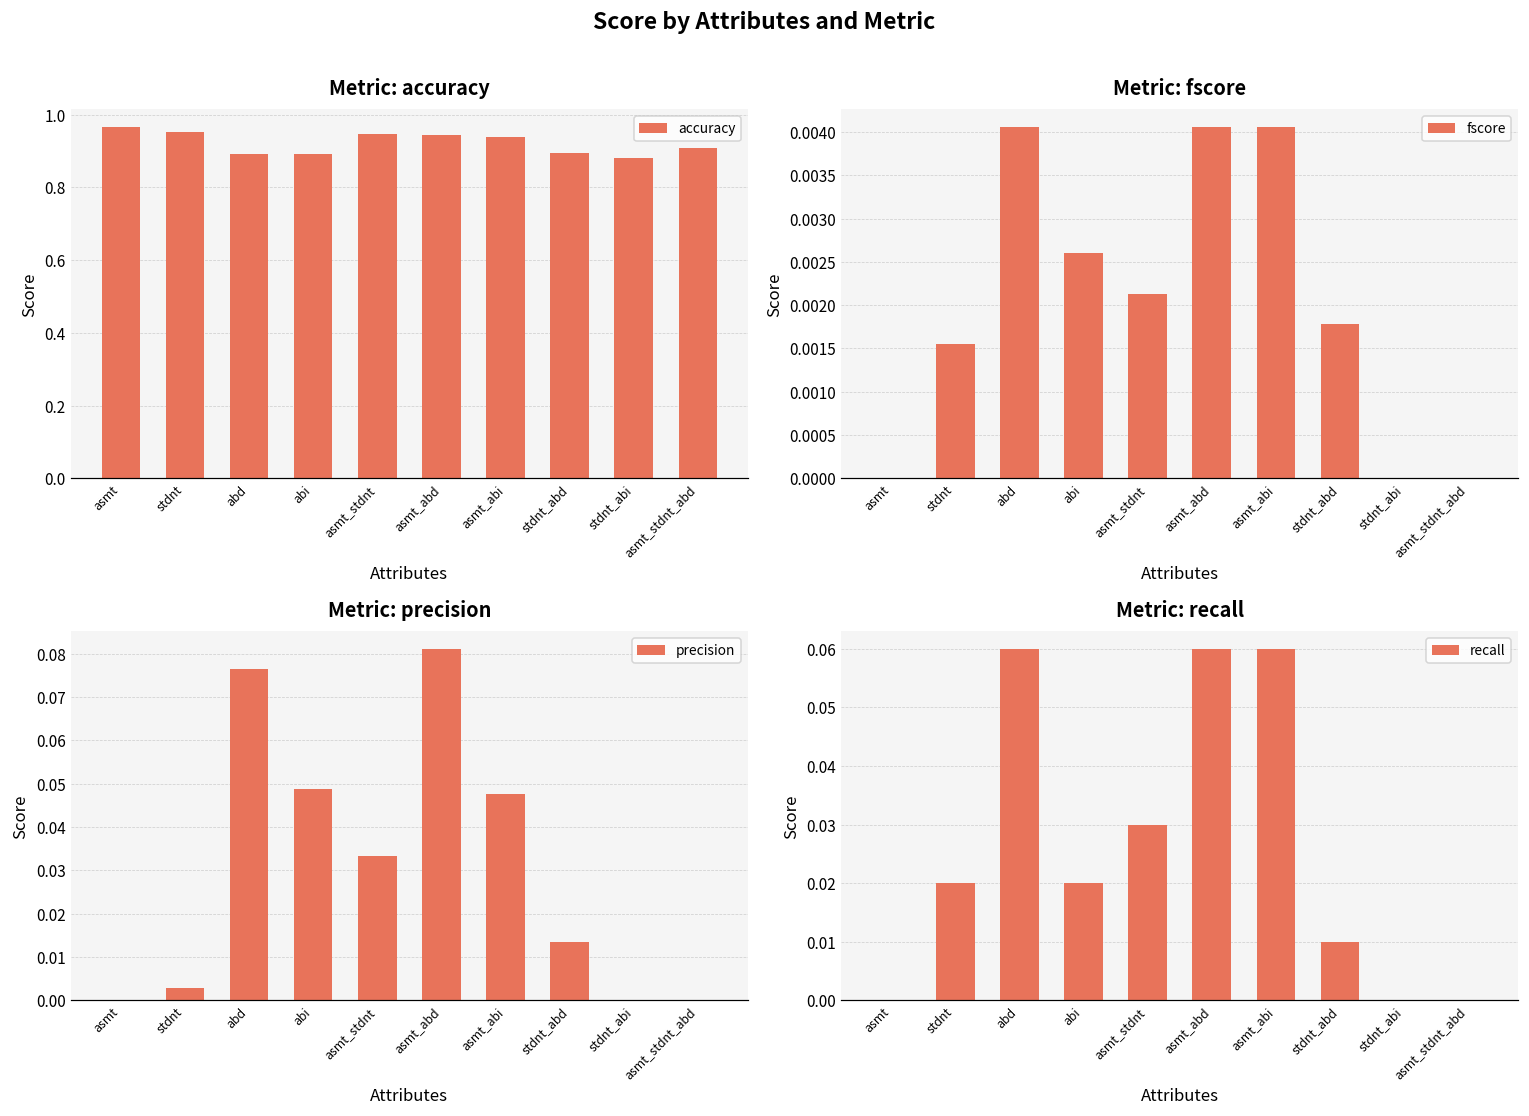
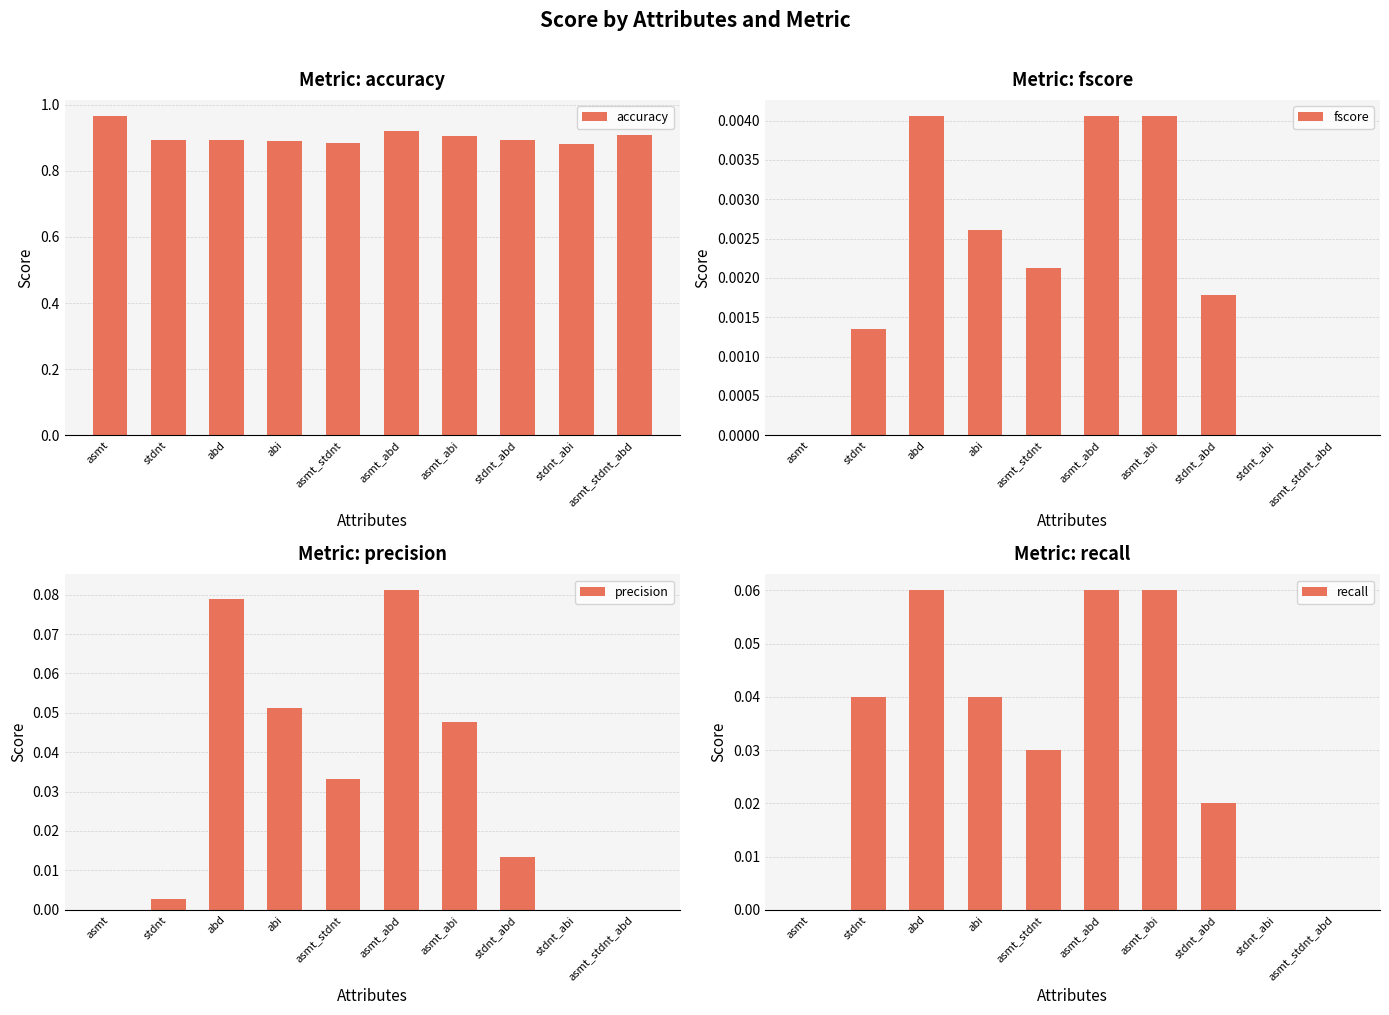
Metric: accuracy, stdnt: 0.95 -> 0.89
Metric: accuracy, asmt_stdnt: 0.95 -> 0.88
Metric: accuracy, asmt_abd: 0.95 -> 0.92
Metric: accuracy, asmt_abi: 0.94 -> 0.90
Metric: fscore, stdnt: 0.0015 -> 0.0014
Metric: precision, abd: 0.076 -> 0.079
Metric: precision, abi: 0.049 -> 0.051
Metric: recall, stdnt: 0.02 -> 0.04
Metric: recall, abi: 0.02 -> 0.04
Metric: recall, stdnt_abd: 0.01 -> 0.02
